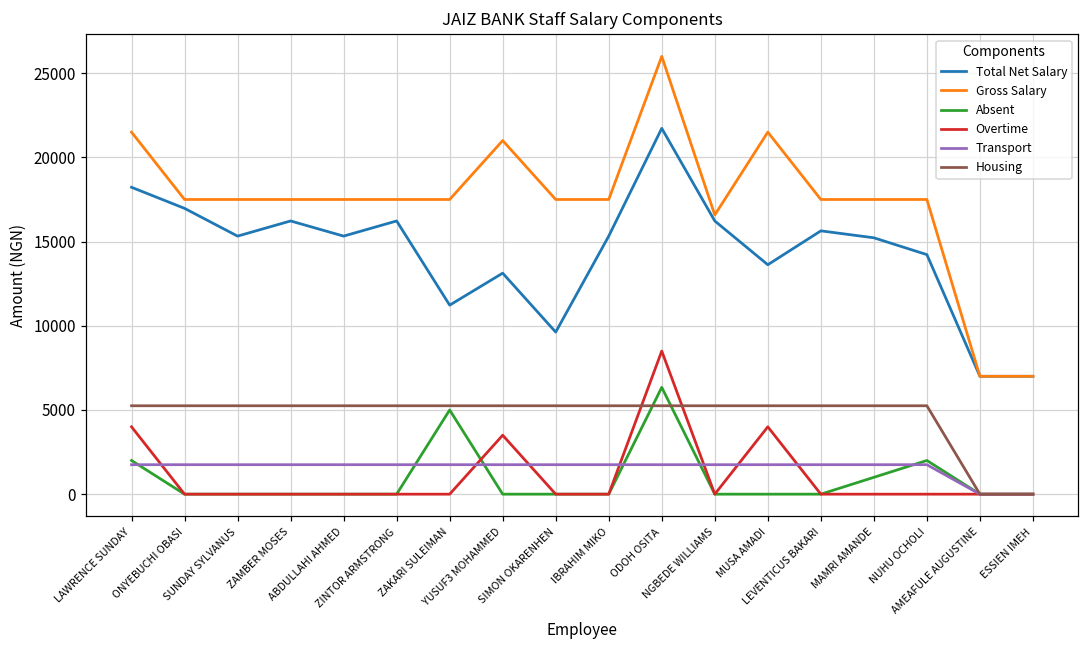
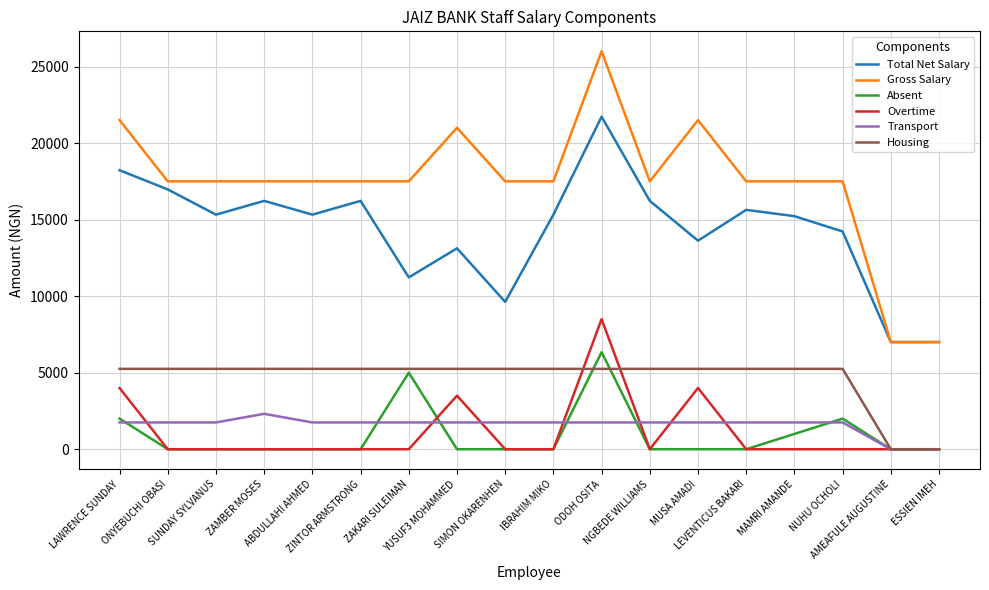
Transport, ZAMBER MOSES: 1800 -> 2300
Gross Salary, NGBEDE WILLIAMS: 16600 -> 17500
